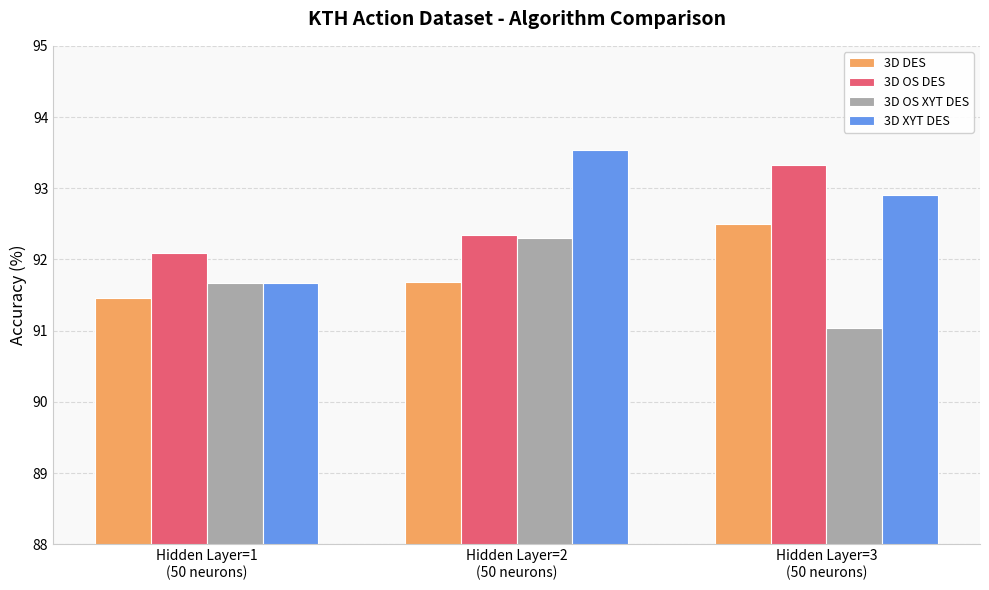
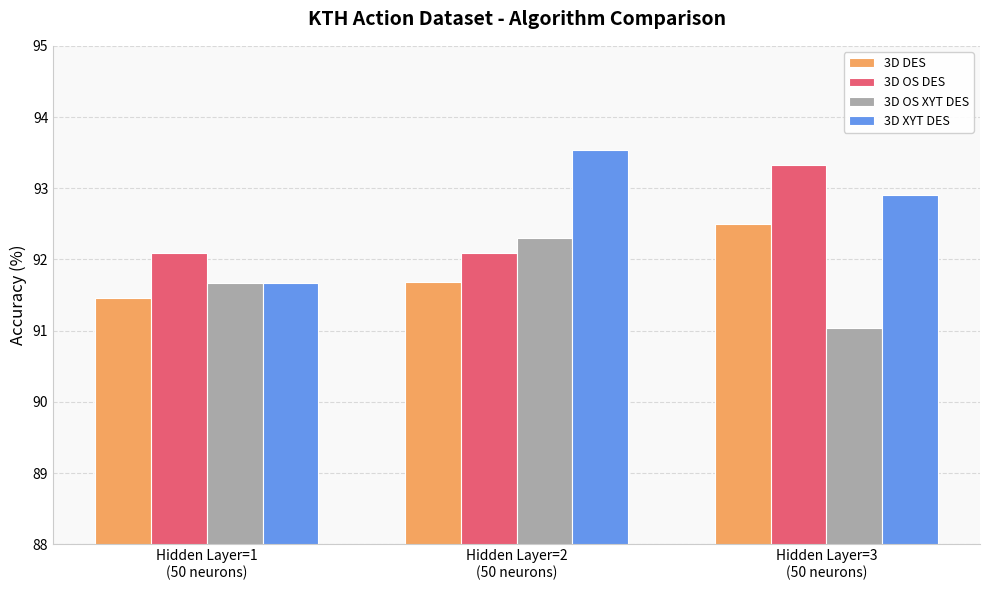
3D OS DES, Hidden Layer=2 (50 neurons): 92.3 -> 92.1
